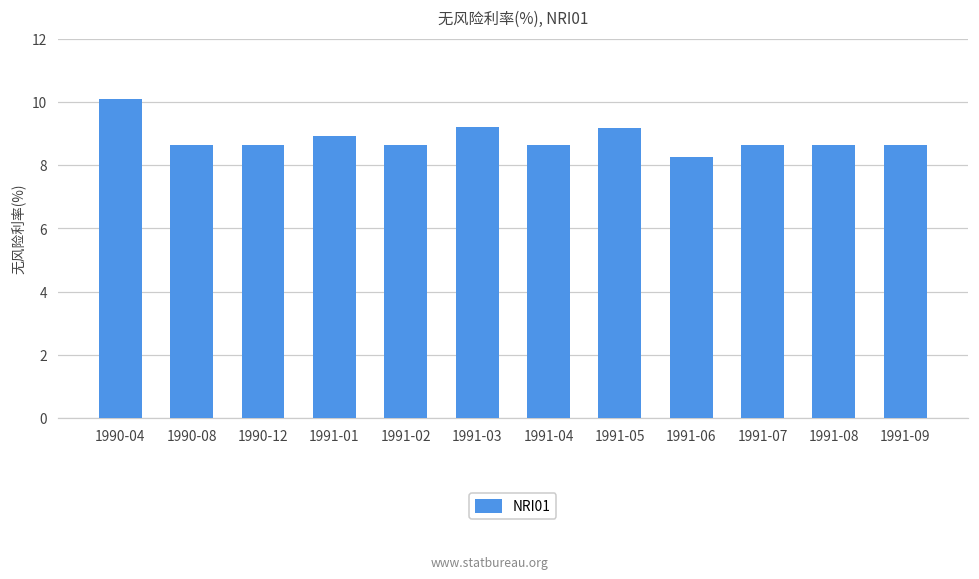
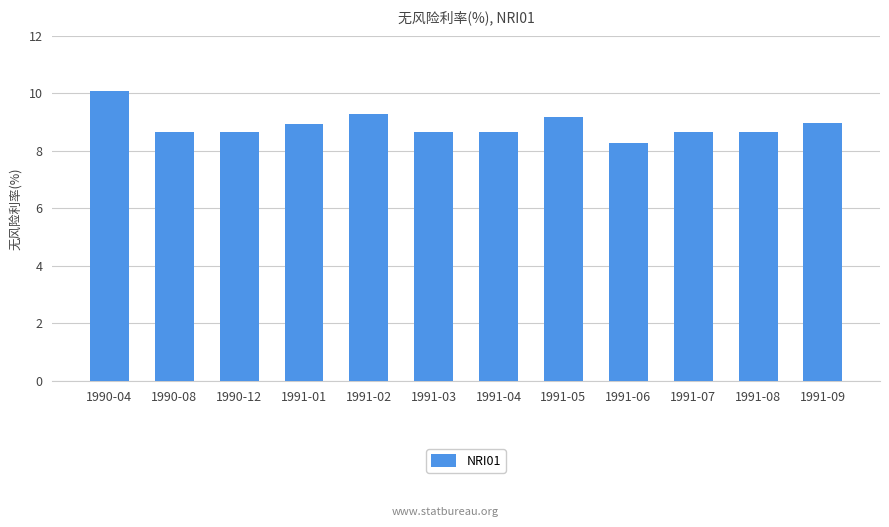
1991-02: 8.6 -> 9.3
1991-03: 9.2 -> 8.6
1991-09: 8.6 -> 9.0
